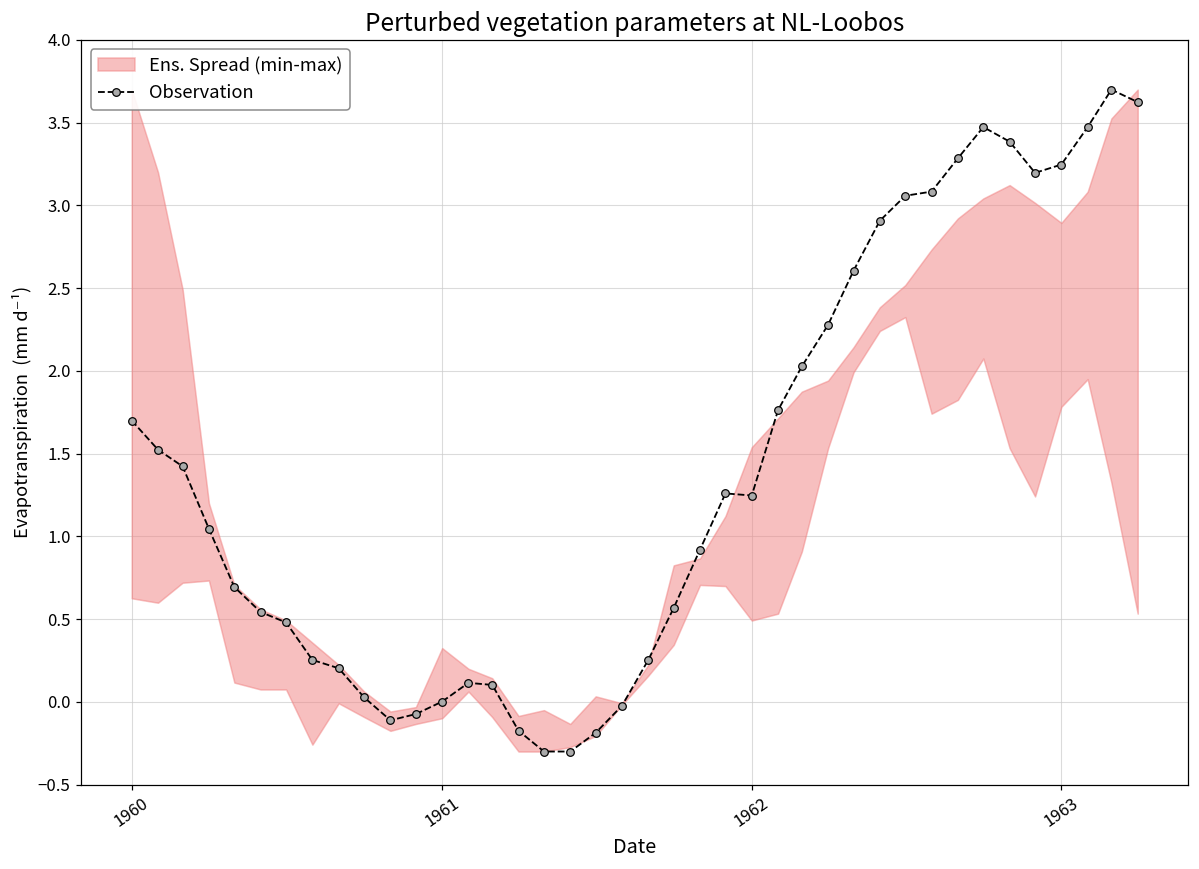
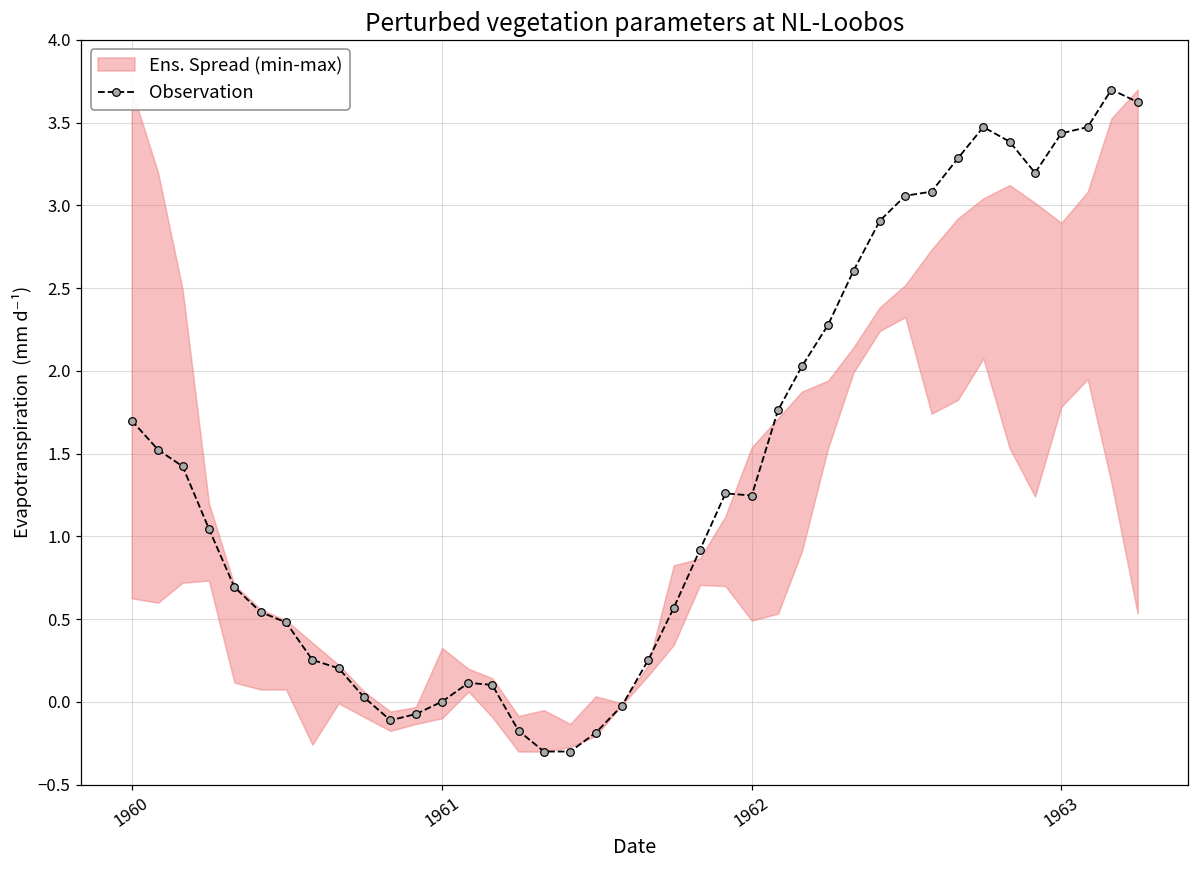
Observation, 1963: 3.25 -> 3.44
